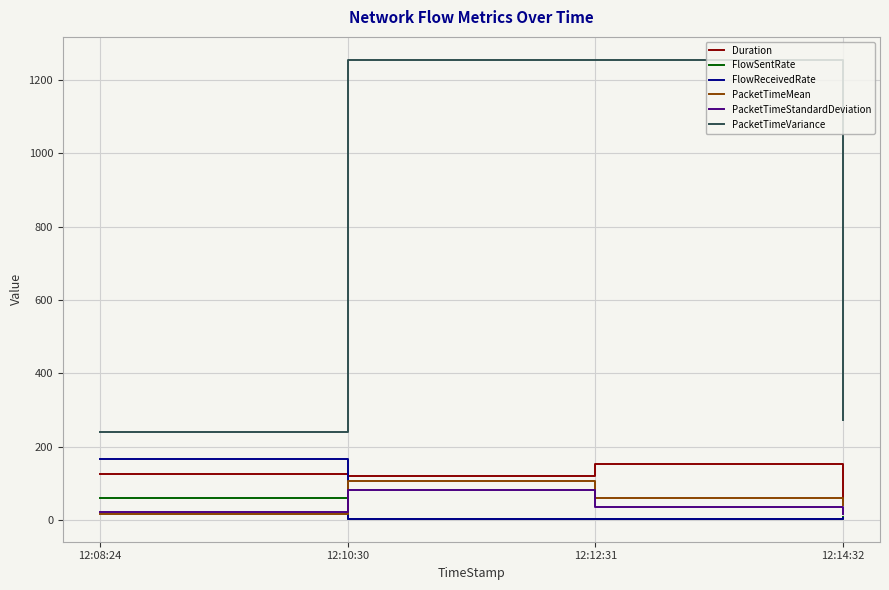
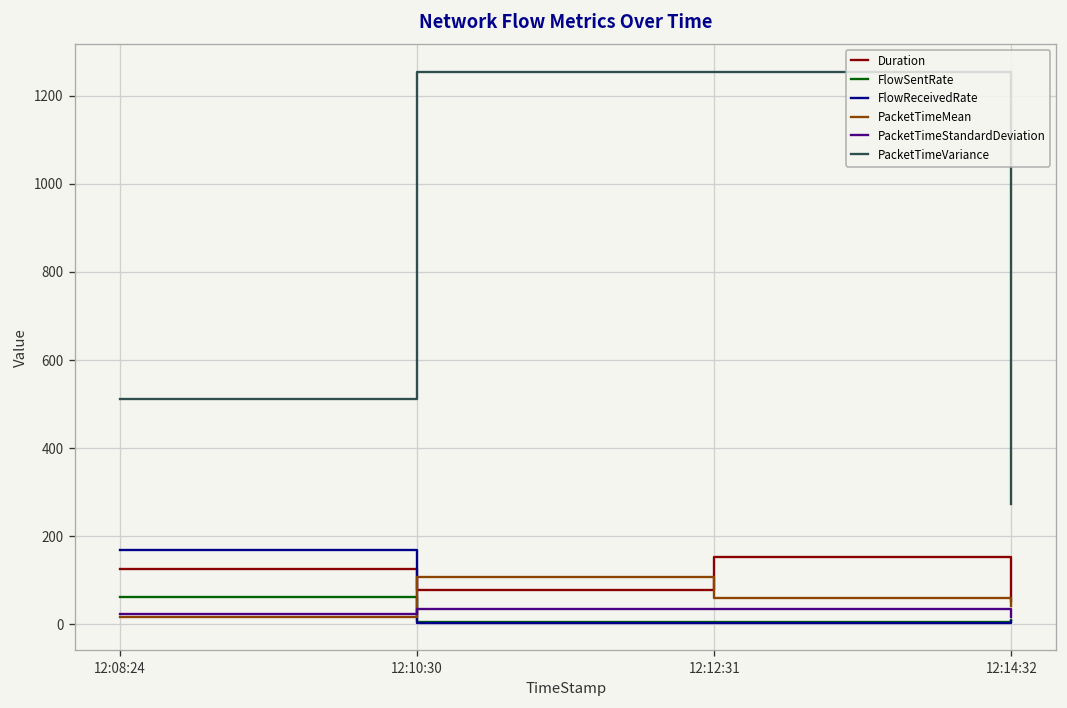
PacketTimeVariance, 12:08:24: 240 -> 510
Duration, 12:10:30: 120 -> 80
PacketTimeStandardDeviation, 12:10:30: 80 -> 40
